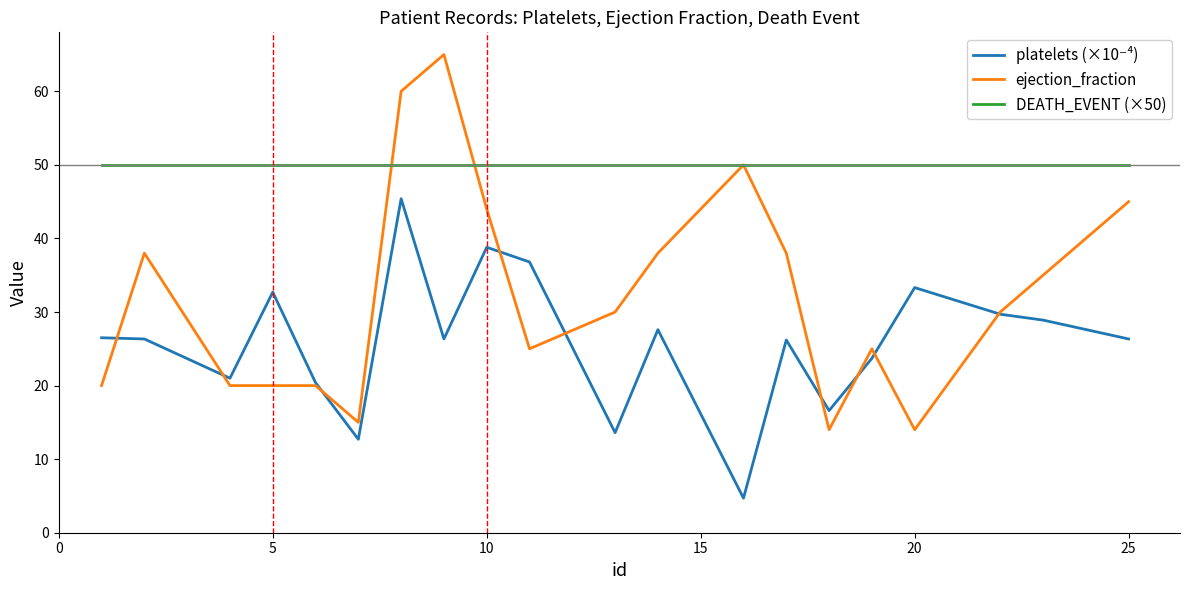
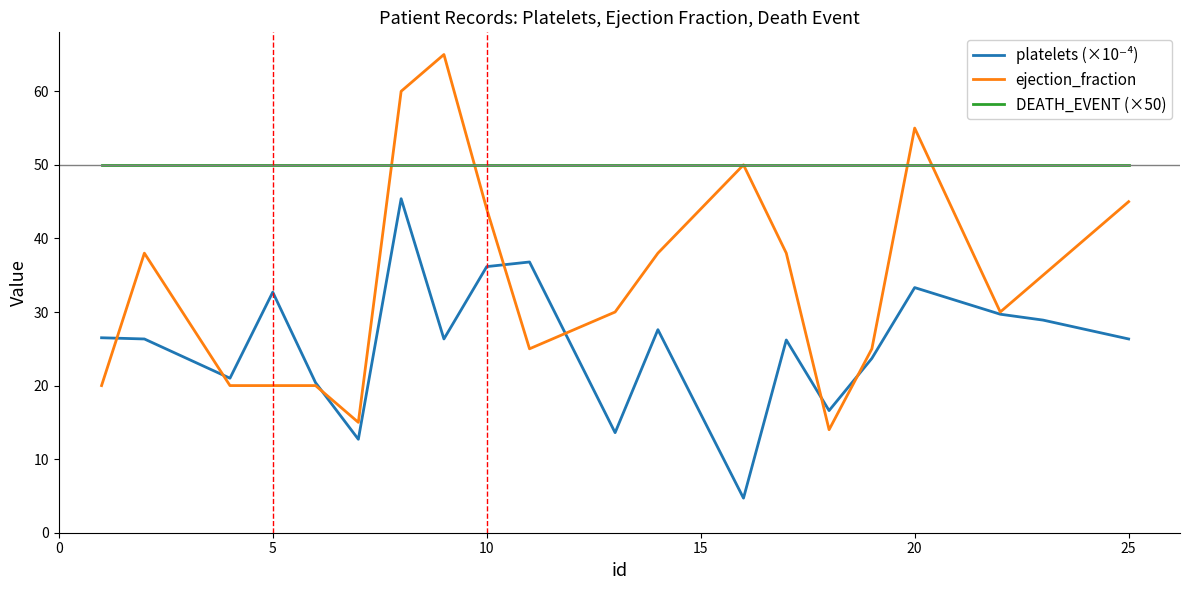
platelets (×10⁻⁴), 10: 39 -> 36
ejection_fraction, 20: 14 -> 55
